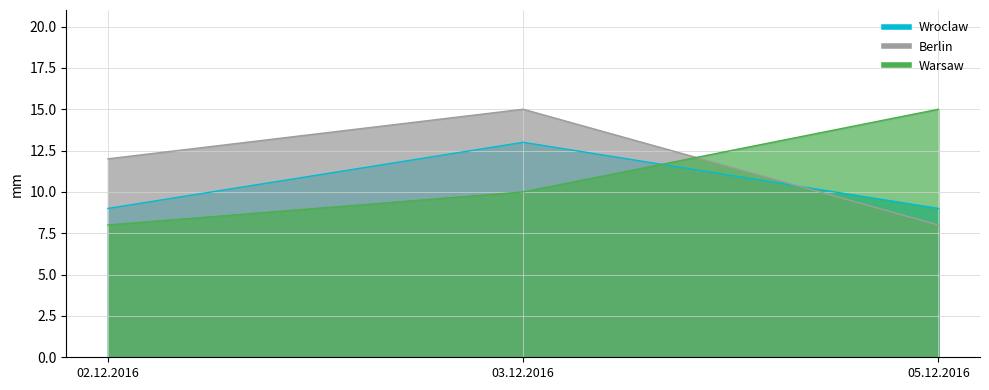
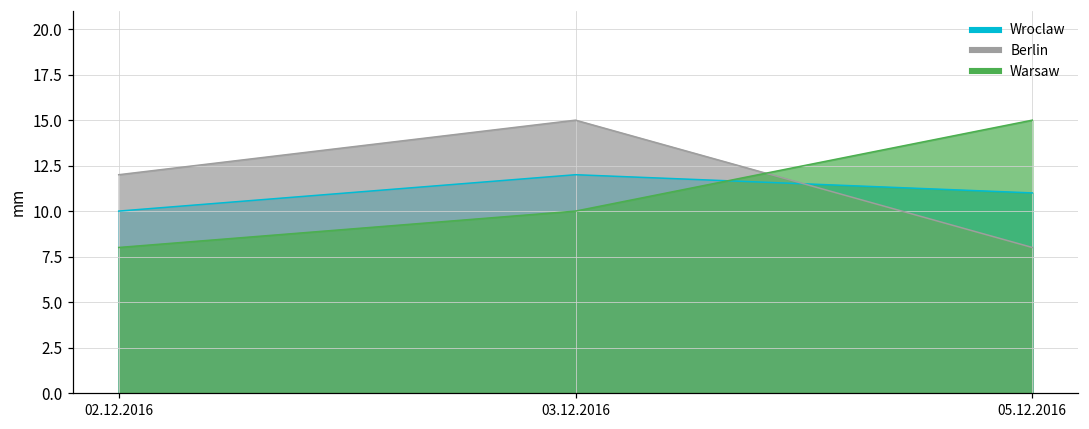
Wroclaw, 02.12.2016: 9 -> 10
Wroclaw, 03.12.2016: 13 -> 12
Wroclaw, 05.12.2016: 9 -> 11
